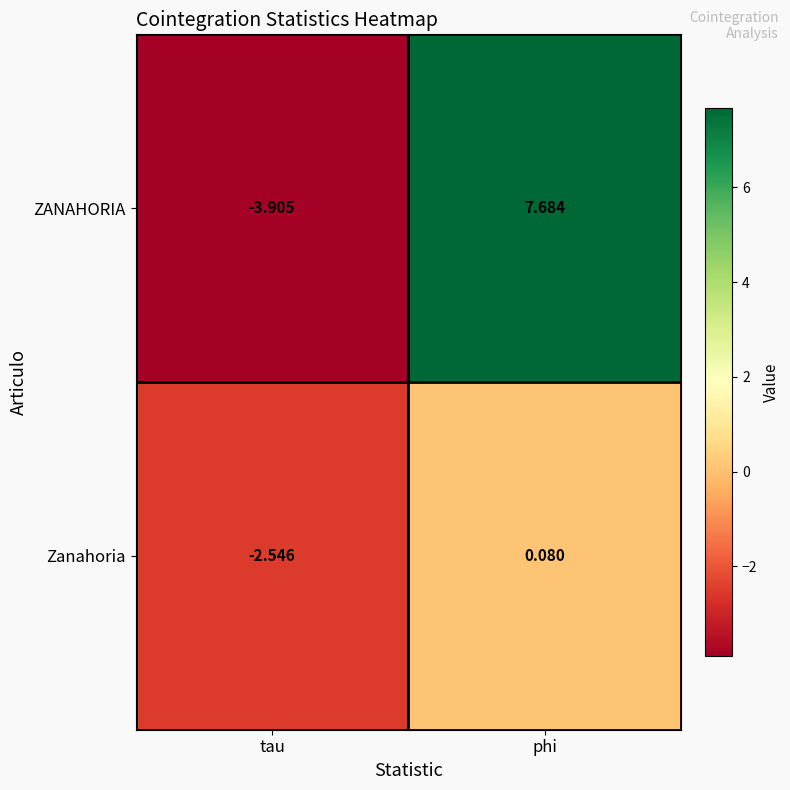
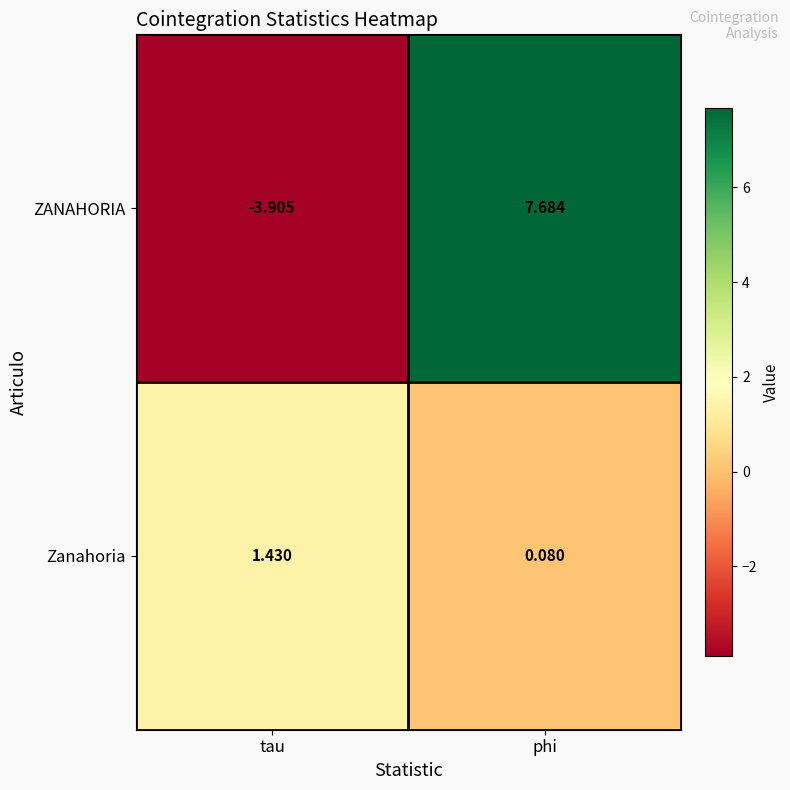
Zanahoria, tau: -2.546 -> 1.430
